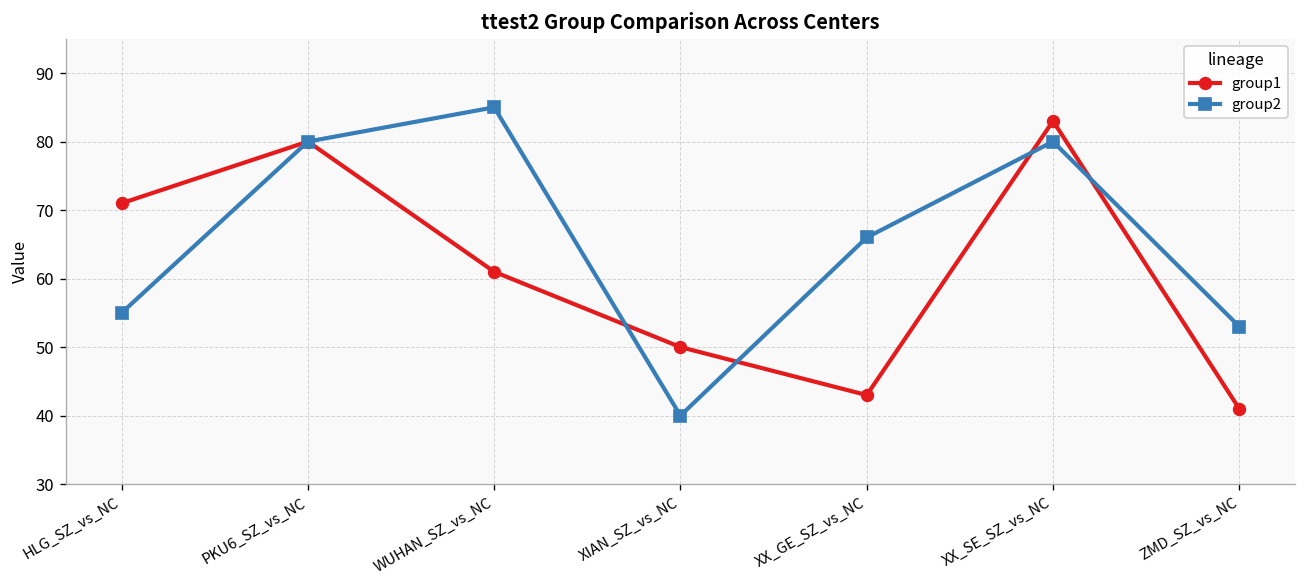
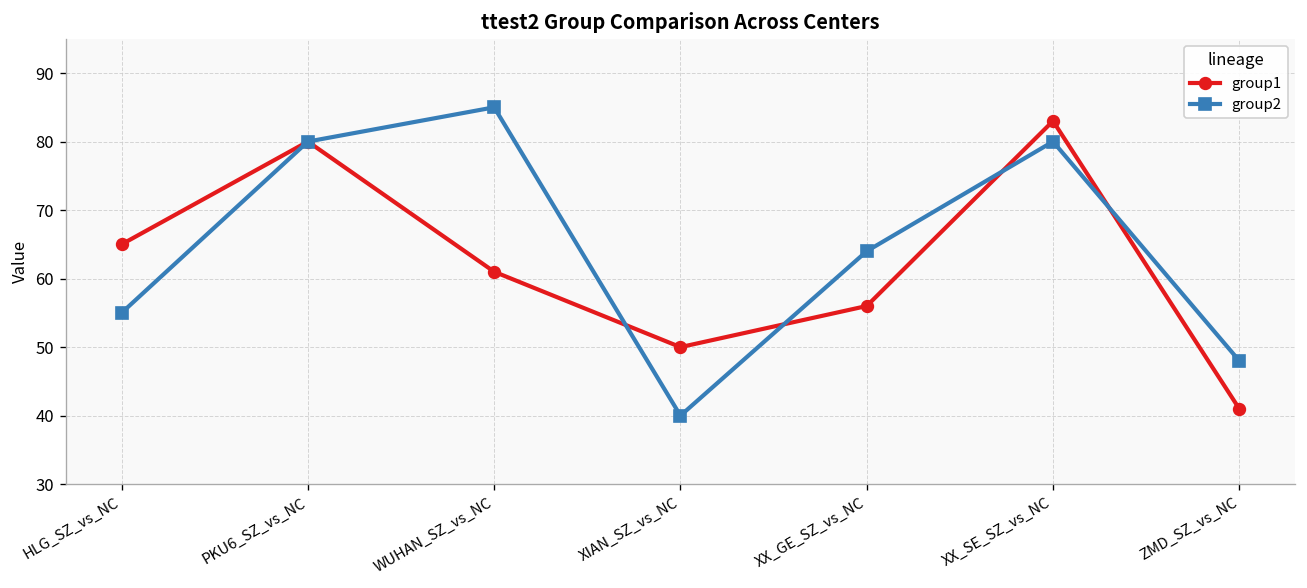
group1, HLG_SZ_vs_NC: 71 -> 65
group1, XX_GE_SZ_vs_NC: 43 -> 56
group2, XX_GE_SZ_vs_NC: 66 -> 64
group2, ZMD_SZ_vs_NC: 53 -> 48
